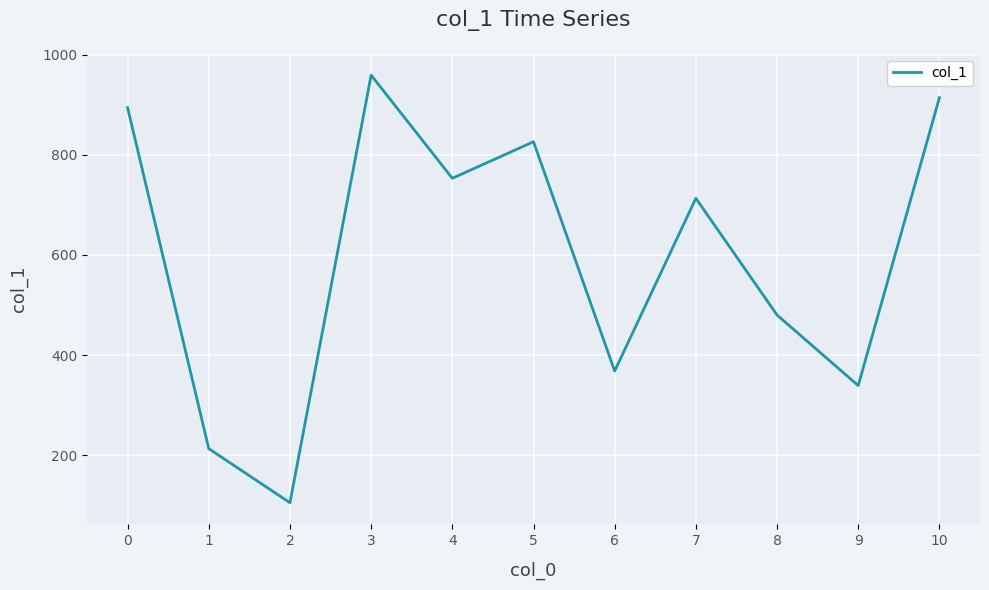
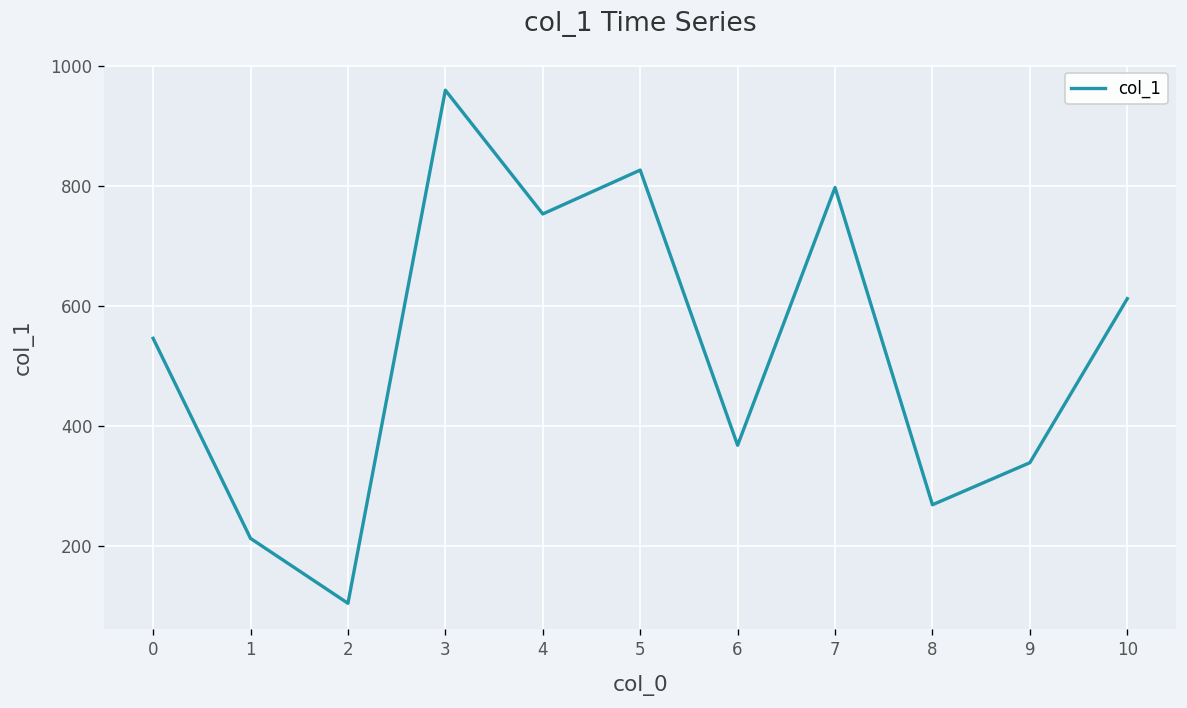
0: 890 -> 550
7: 710 -> 800
8: 480 -> 270
10: 910 -> 610
